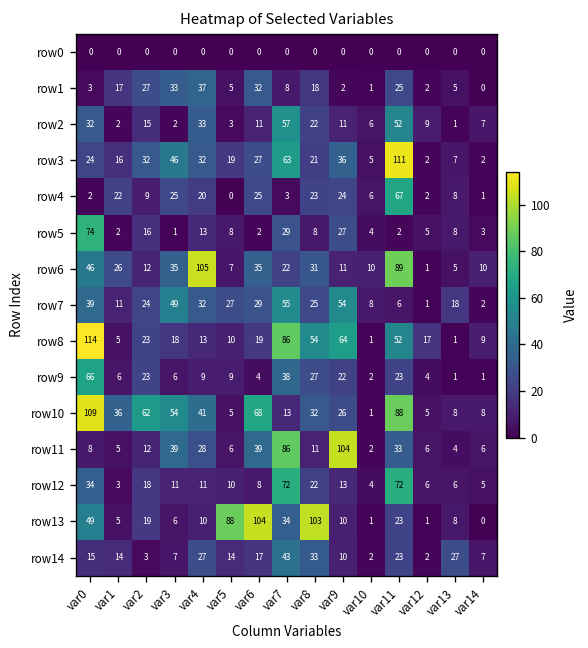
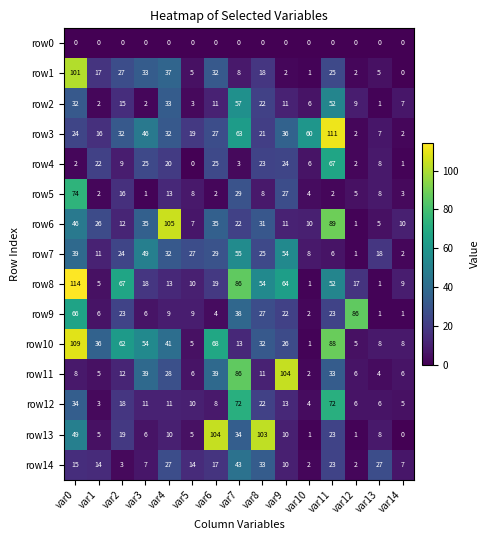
row1, var0: 3 -> 101
row3, var10: 5 -> 60
row8, var2: 23 -> 67
row9, var12: 4 -> 86
row13, var5: 88 -> 5
